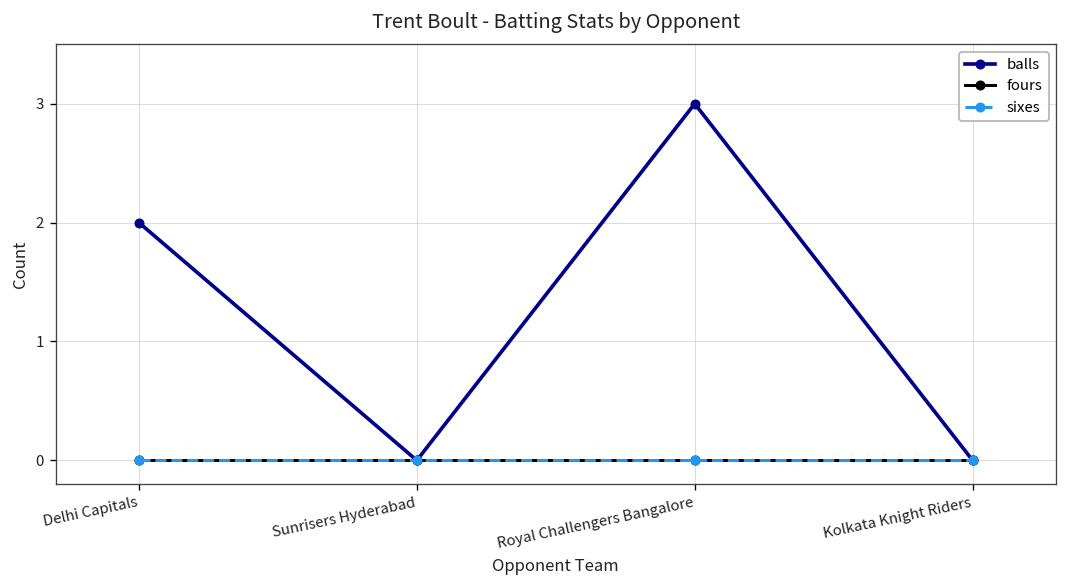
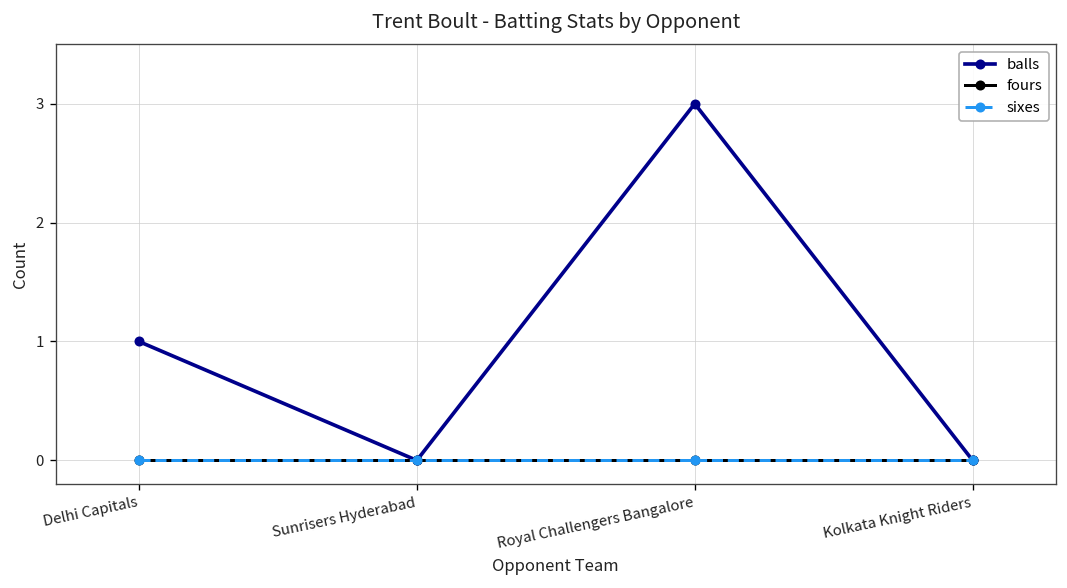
balls, Delhi Capitals: 2 -> 1
